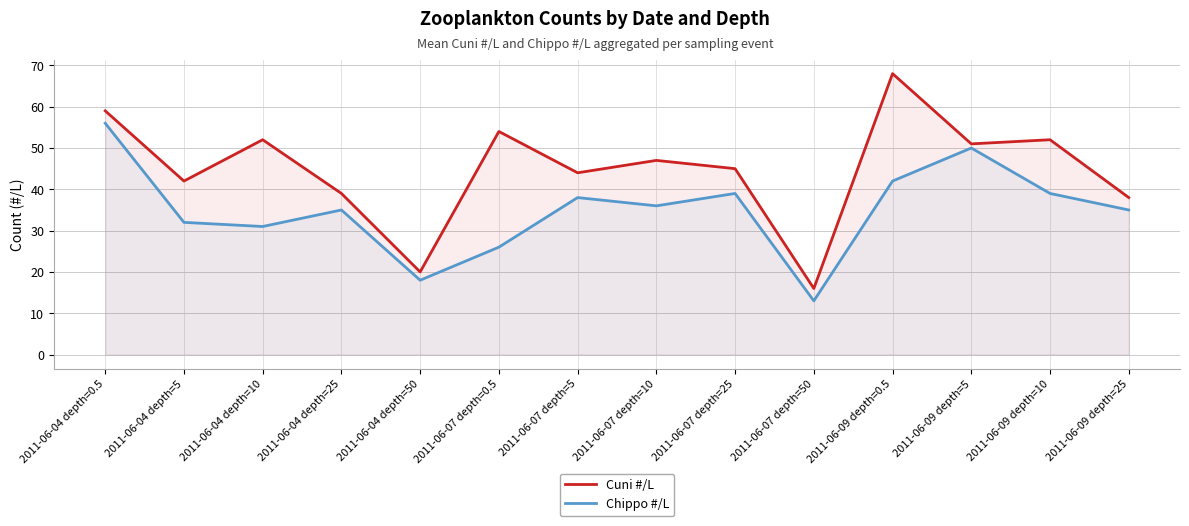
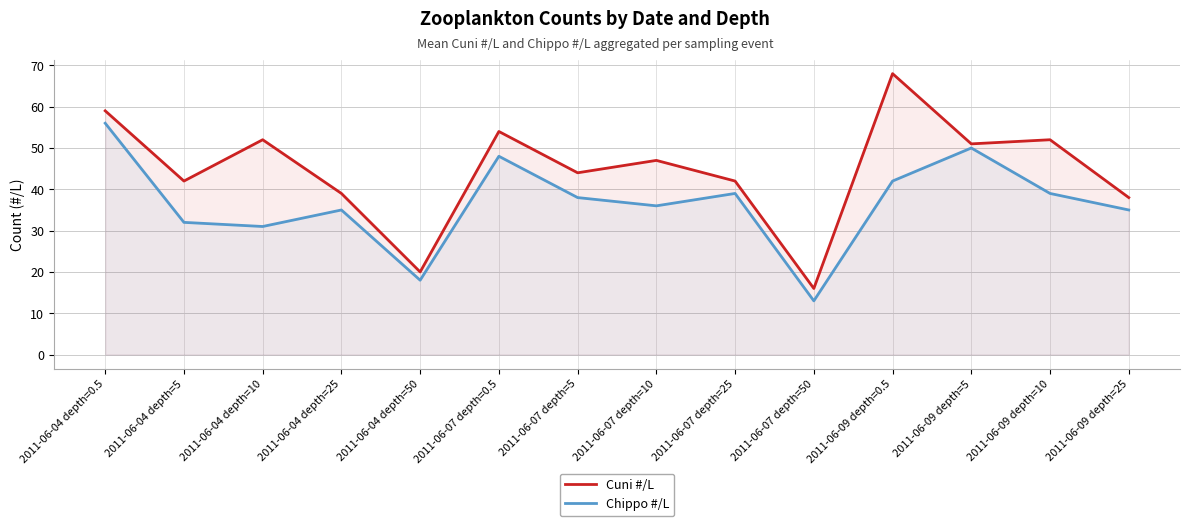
Chippo #/L, 2011-06-07 depth=0.5: 26 -> 48
Cuni #/L, 2011-06-07 depth=25: 45 -> 42
